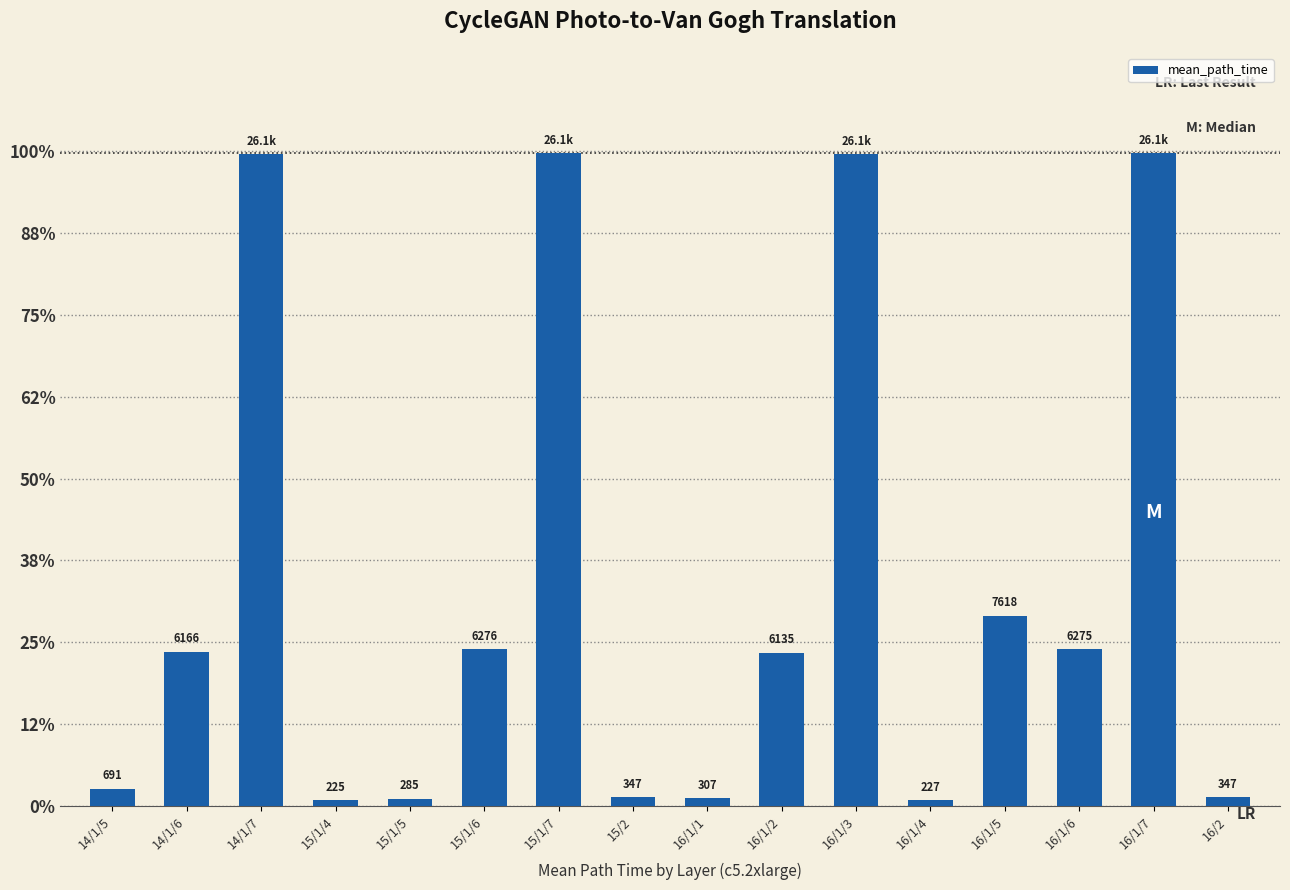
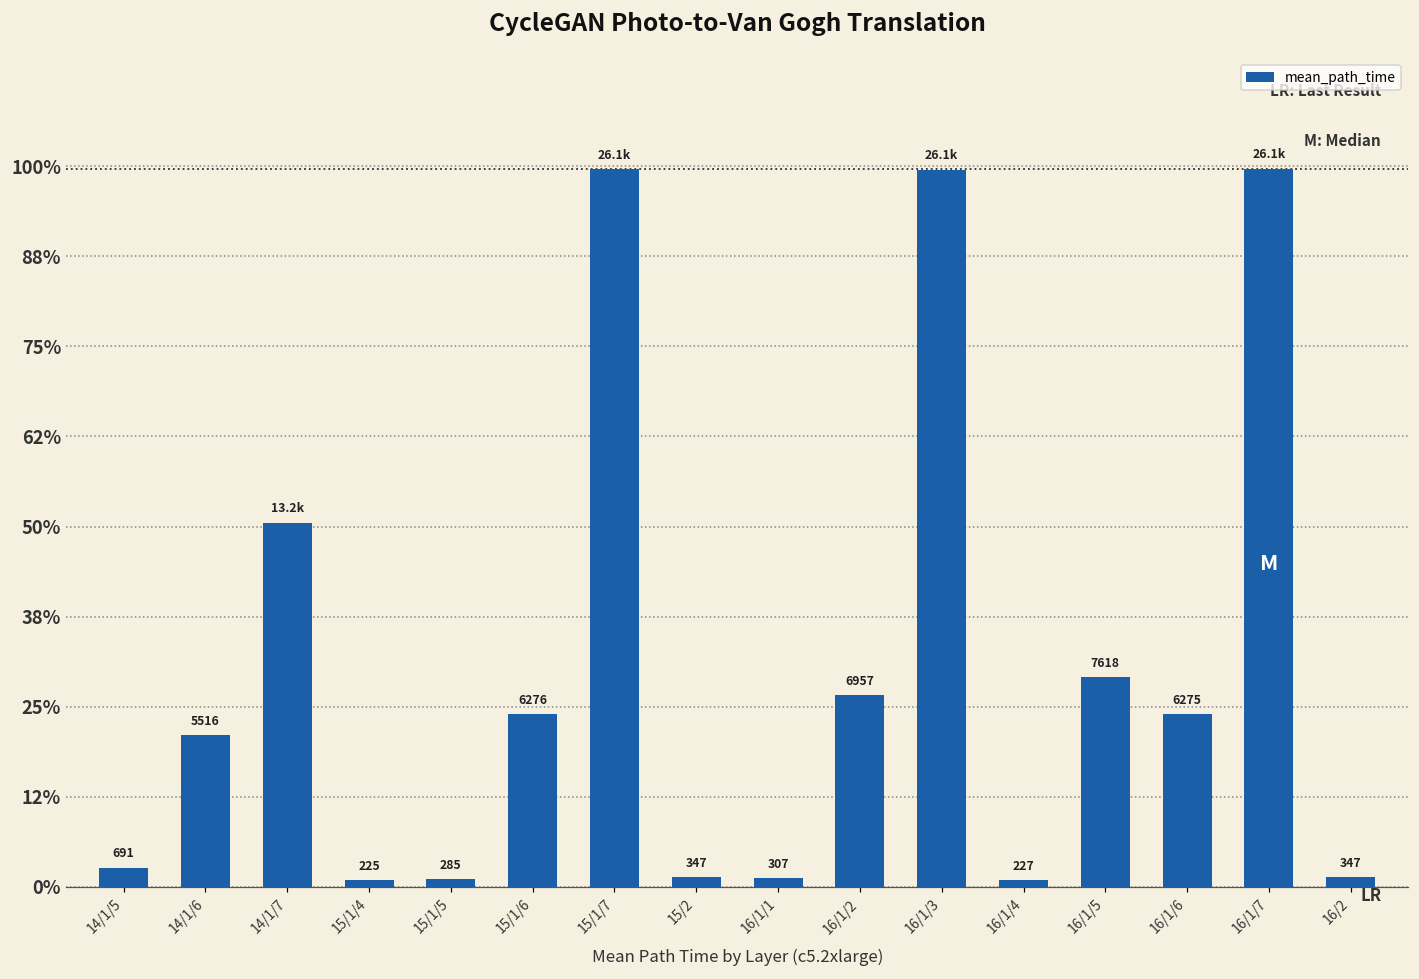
14/1/6: 6166 -> 5516
14/1/7: 26.1k -> 13.2k
16/1/2: 6135 -> 6957
